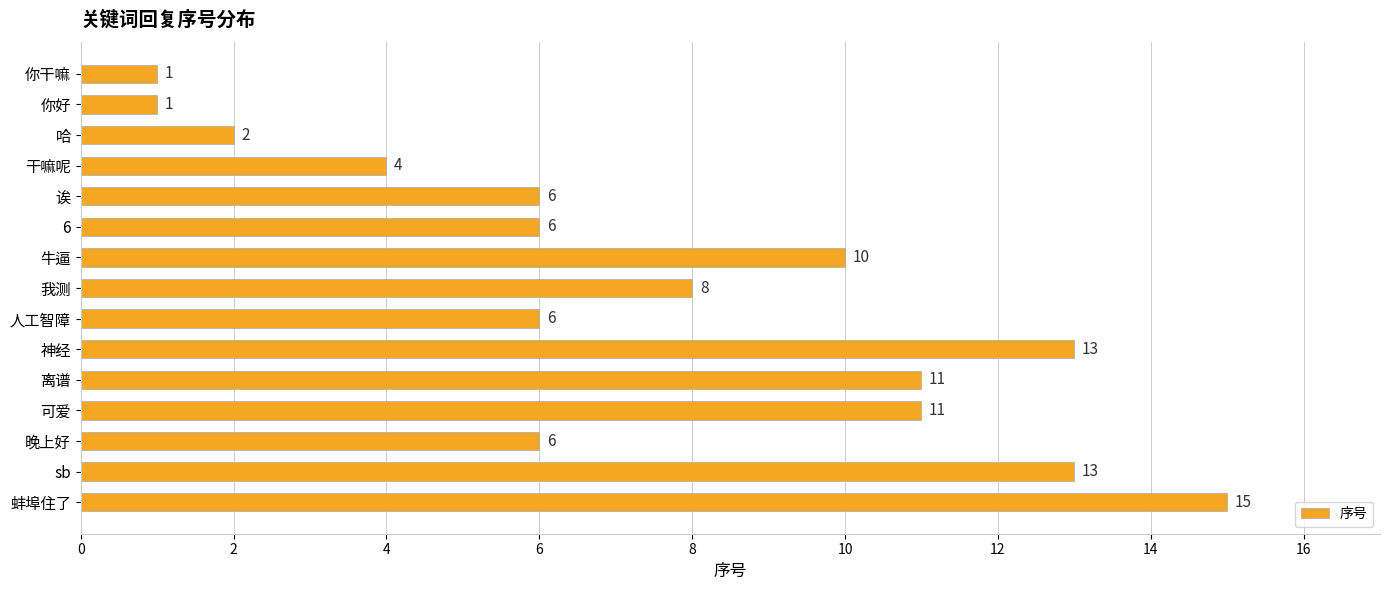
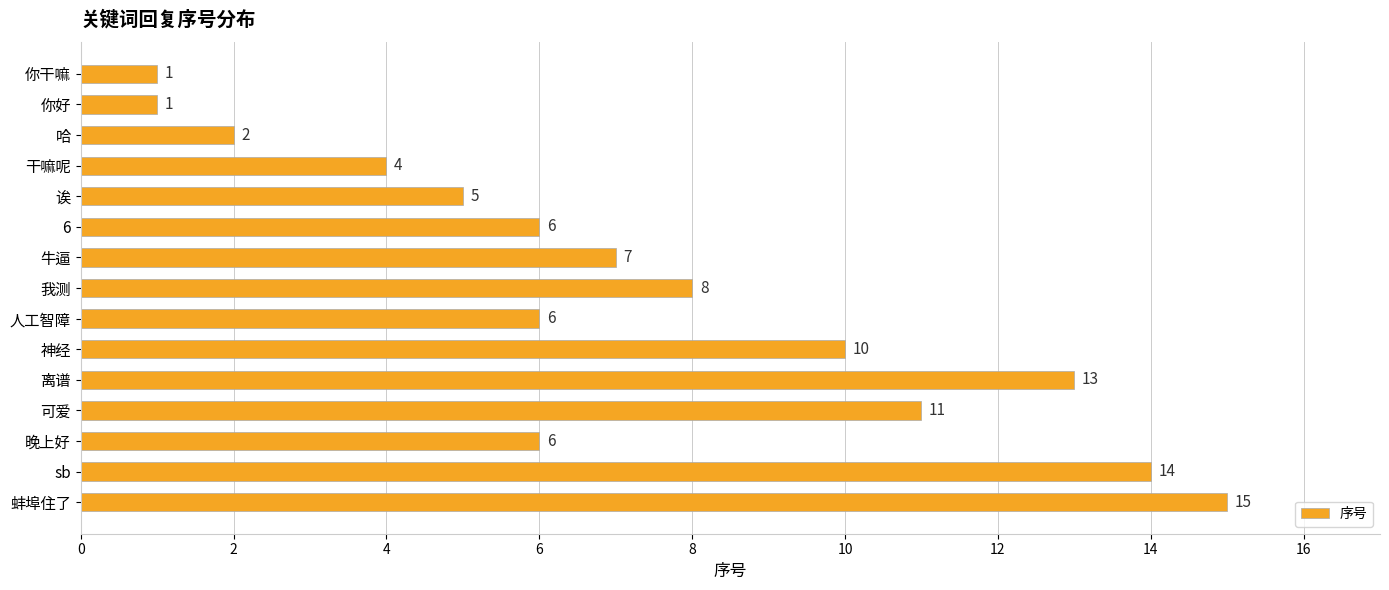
诶: 6 -> 5
牛逼: 10 -> 7
神经: 13 -> 10
离谱: 11 -> 13
sb: 13 -> 14
